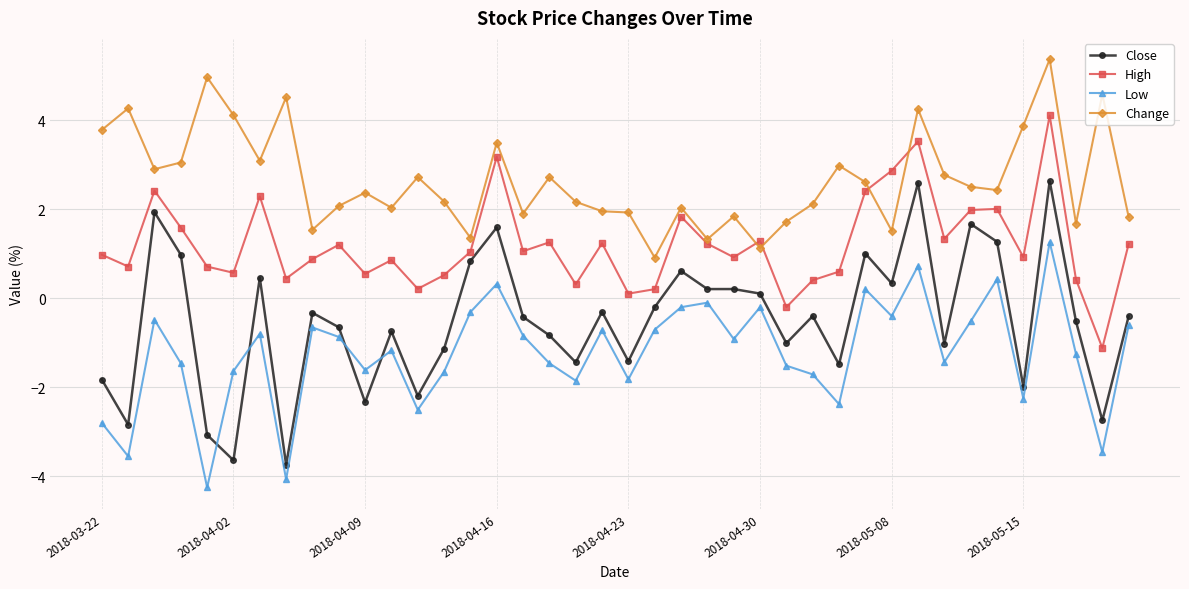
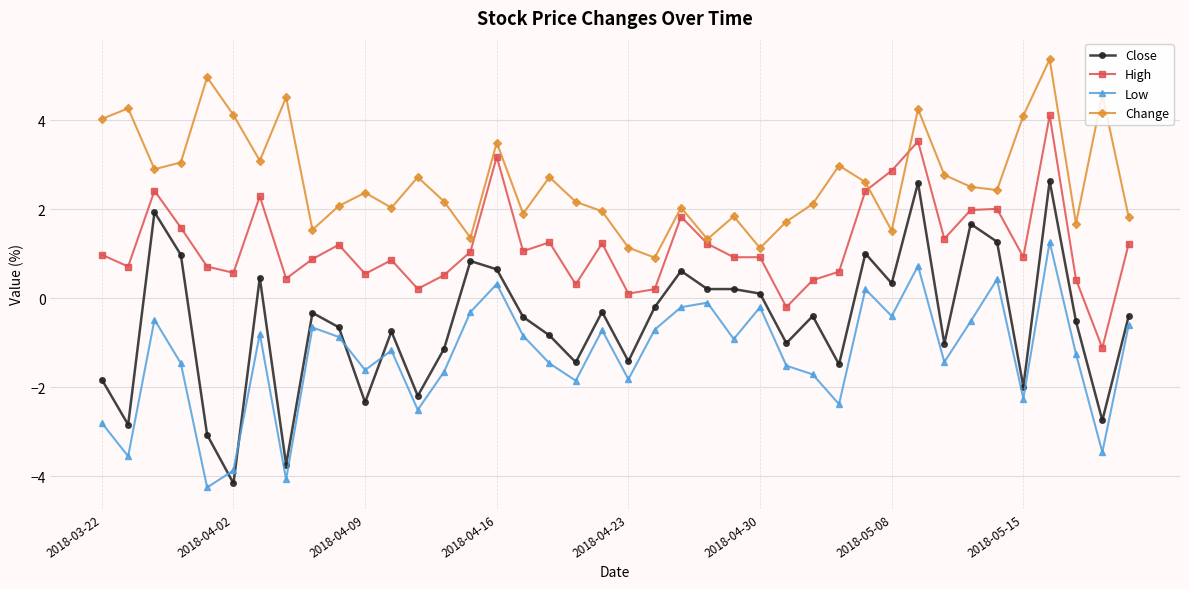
Change, 2018-03-22: 3.8 -> 4.0
Close, 2018-04-02: -3.6 -> -4.2
Low, 2018-04-02: -1.6 -> -3.9
Close, 2018-04-16: 1.6 -> 0.6
Change, 2018-04-23: 1.9 -> 1.1
High, 2018-04-30: 1.3 -> 0.9
Change, 2018-05-15: 3.9 -> 4.1
